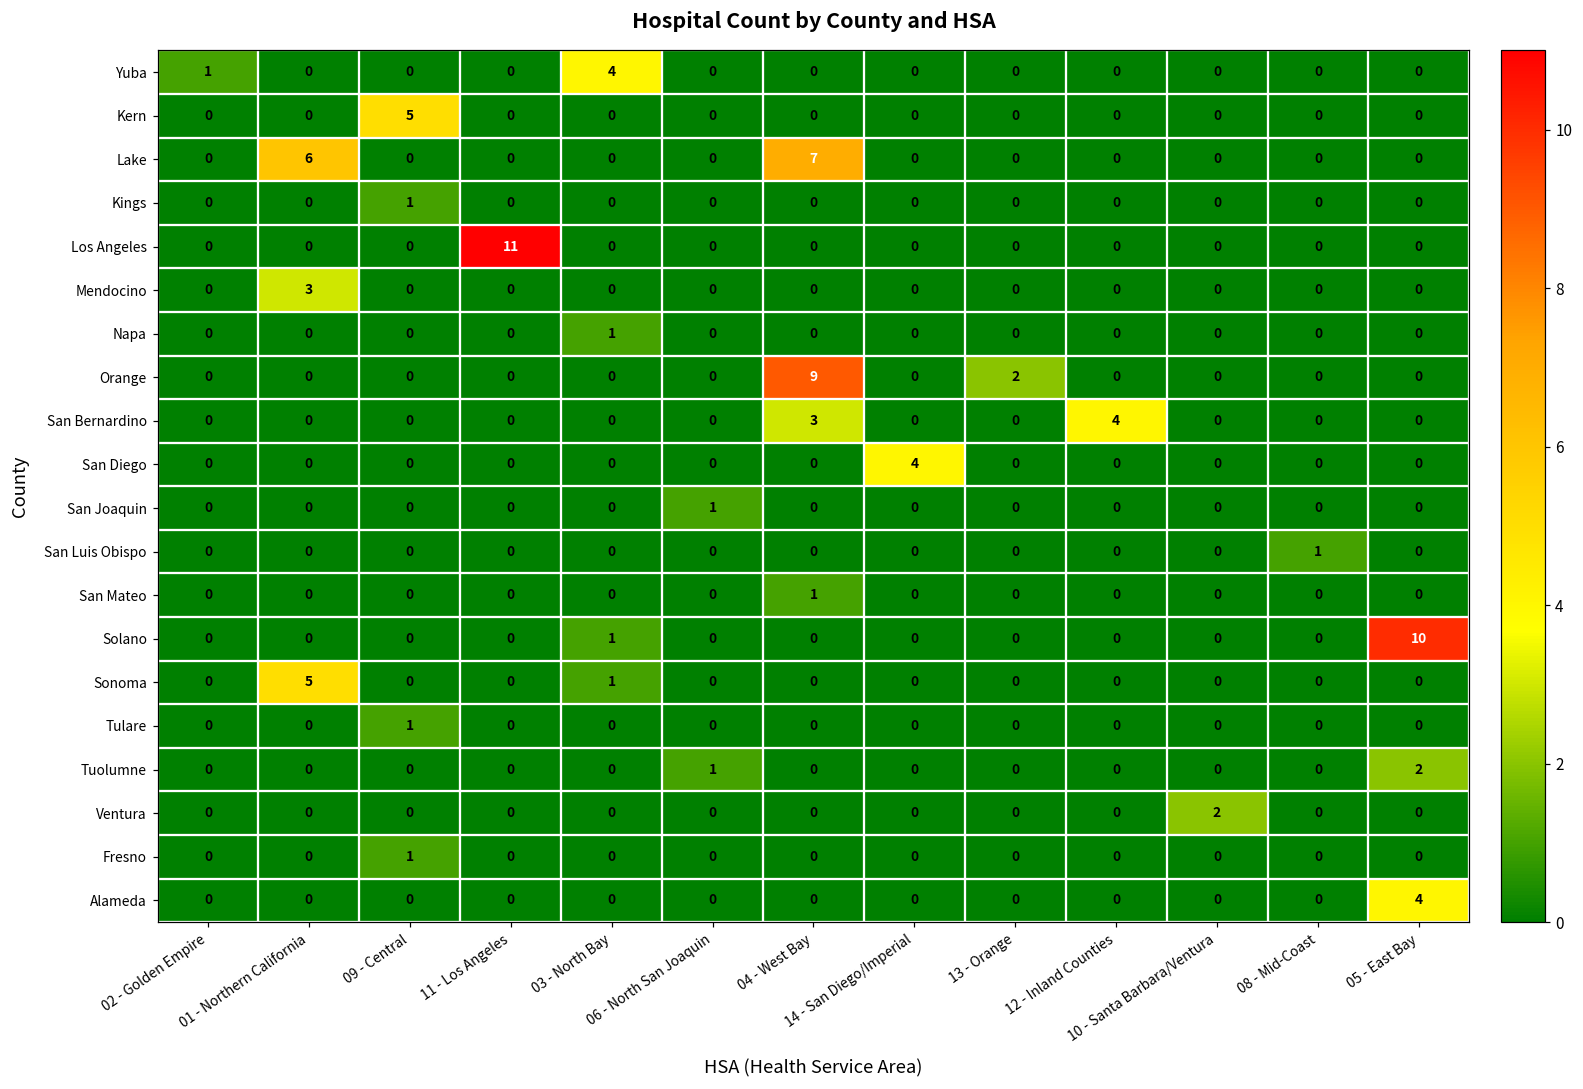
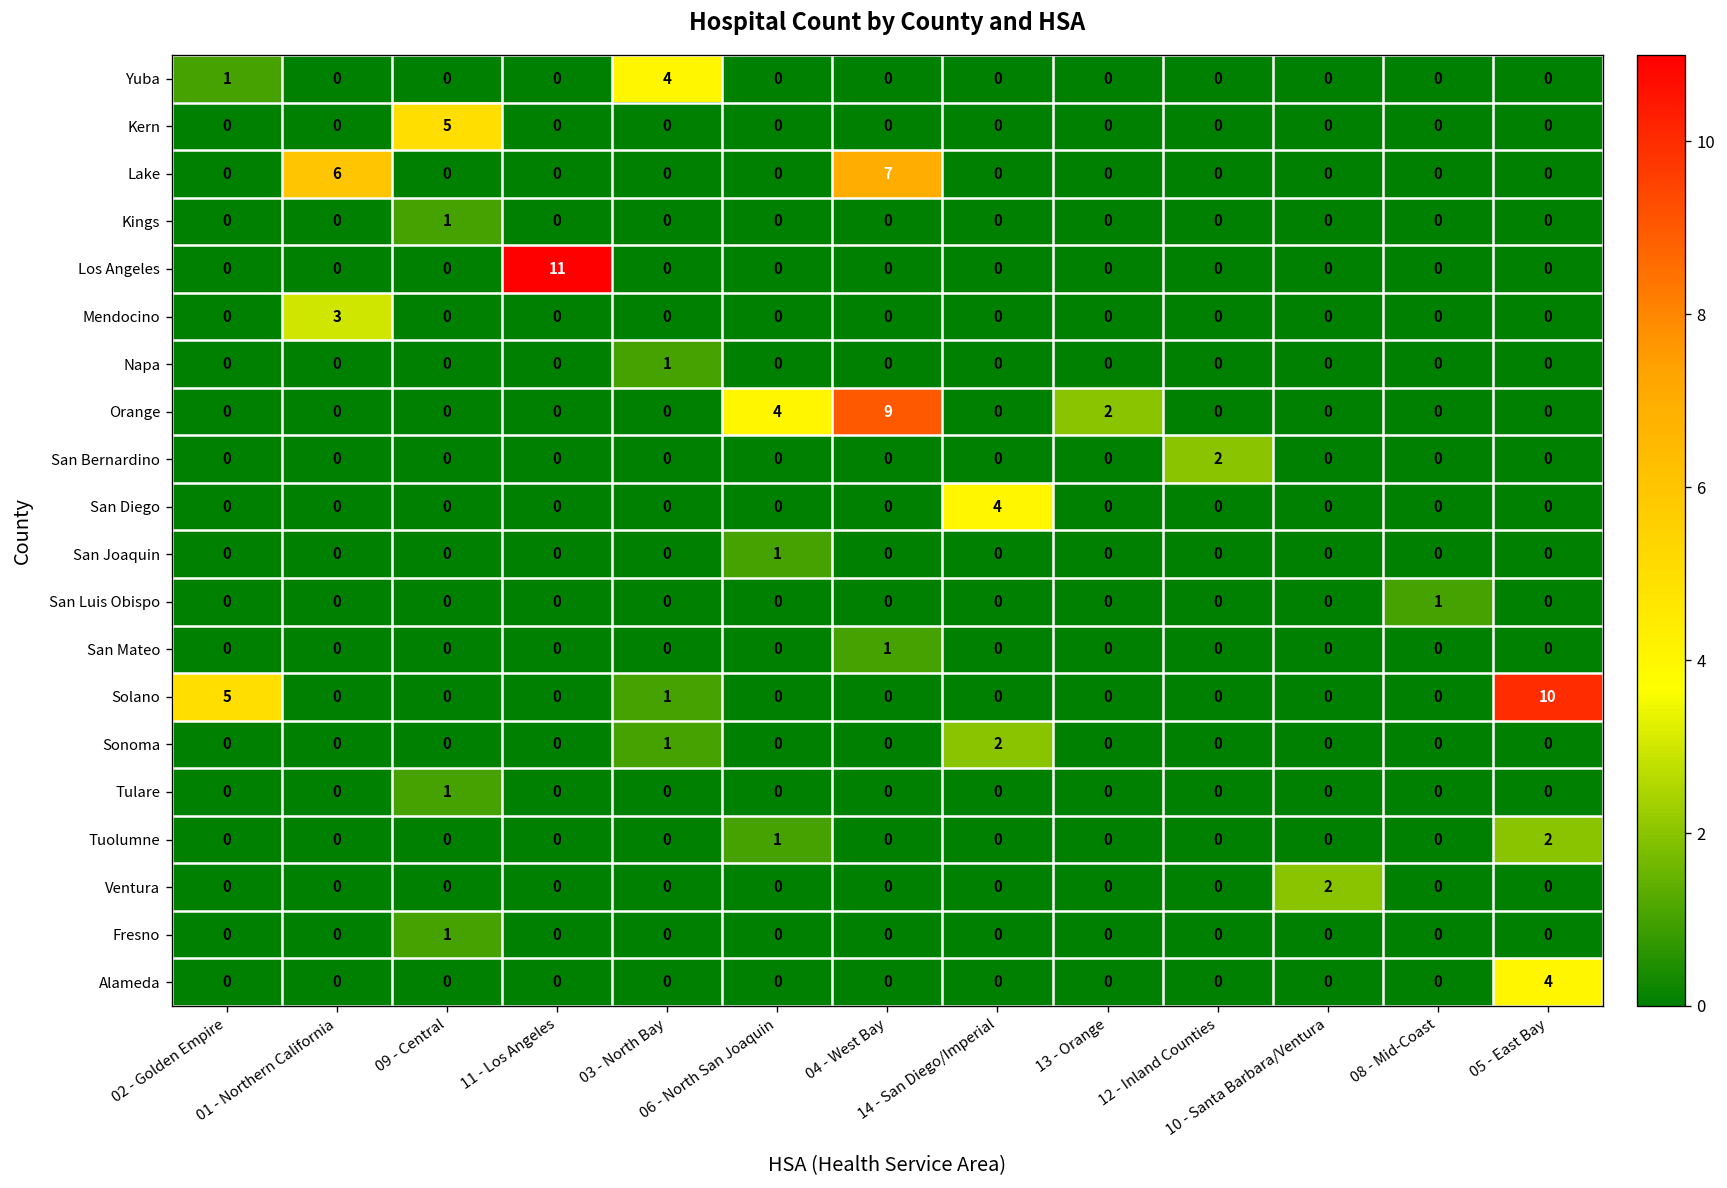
Orange, 06 - North San Joaquin: 0 -> 4
San Bernardino, 04 - West Bay: 3 -> 0
San Bernardino, 12 - Inland Counties: 4 -> 2
Solano, 02 - Golden Empire: 0 -> 5
Sonoma, 01 - Northern California: 5 -> 0
Sonoma, 14 - San Diego/Imperial: 0 -> 2
